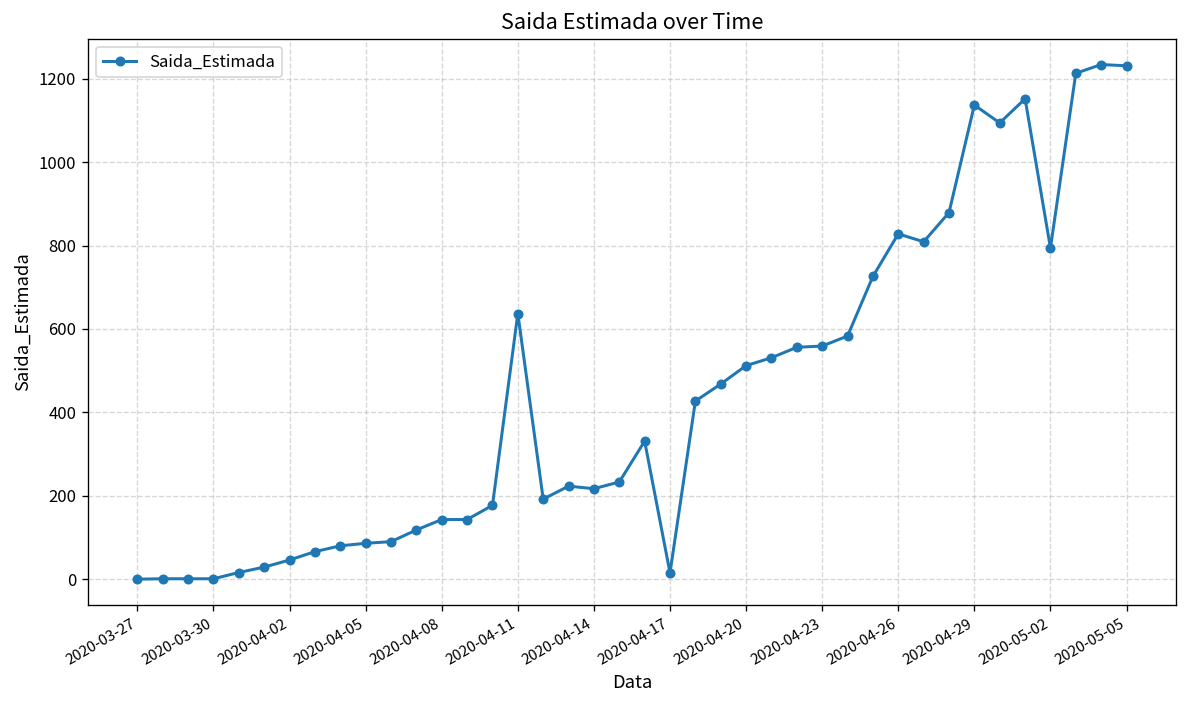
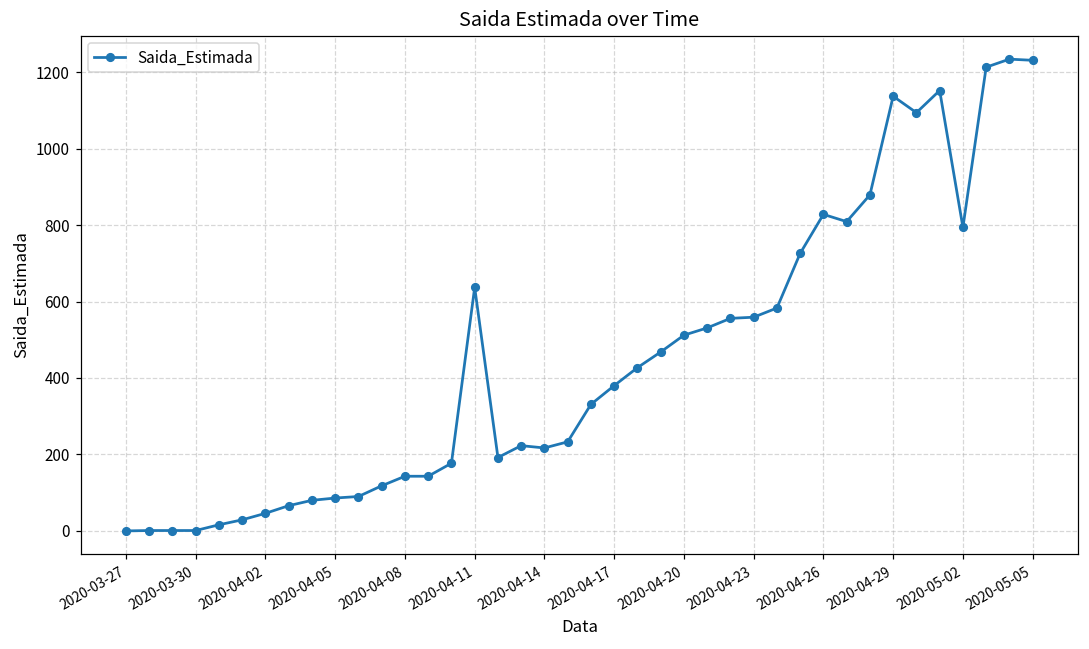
2020-04-17: 20 -> 380
